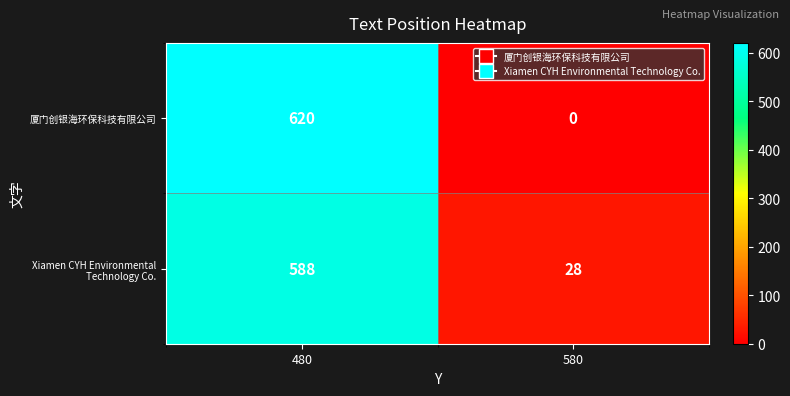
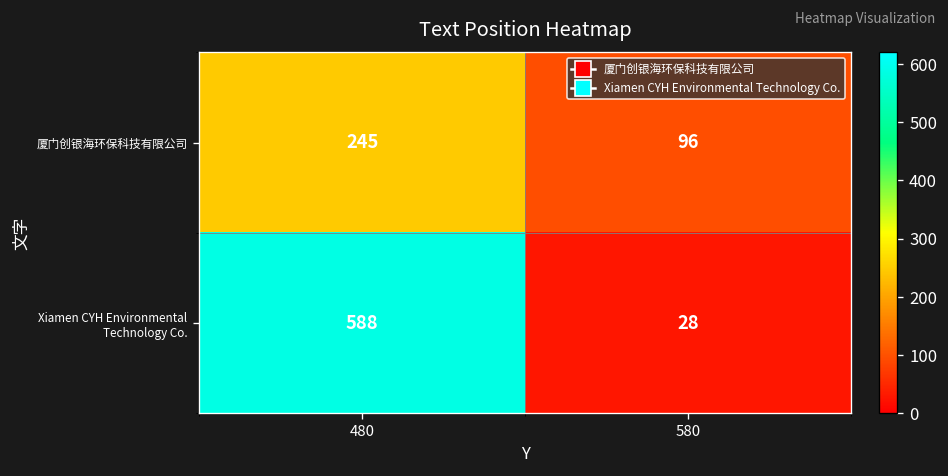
厦门创银海环保科技有限公司, 480: 620 -> 245
厦门创银海环保科技有限公司, 580: 0 -> 96
